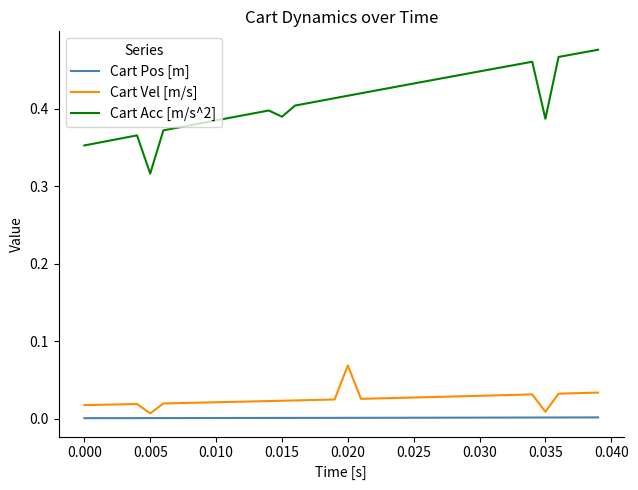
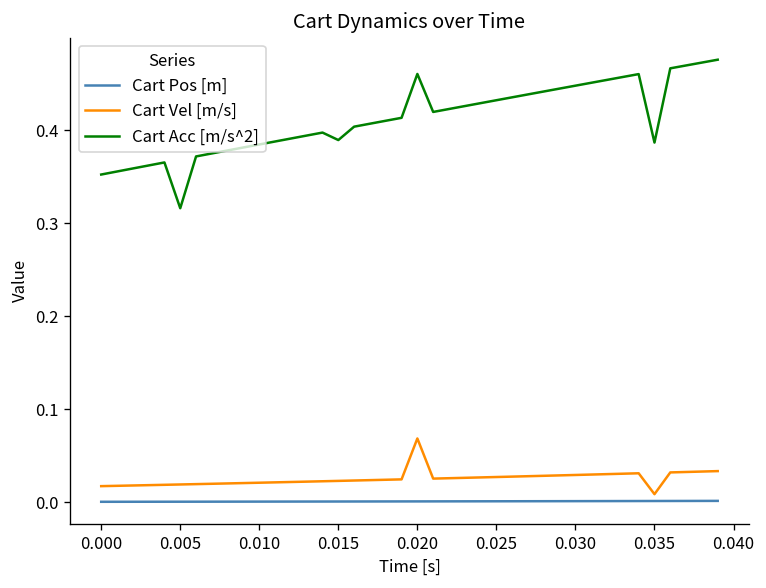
Cart Vel [m/s], 0.005: 0.01 -> 0.02
Cart Acc [m/s^2], 0.020: 0.42 -> 0.46
